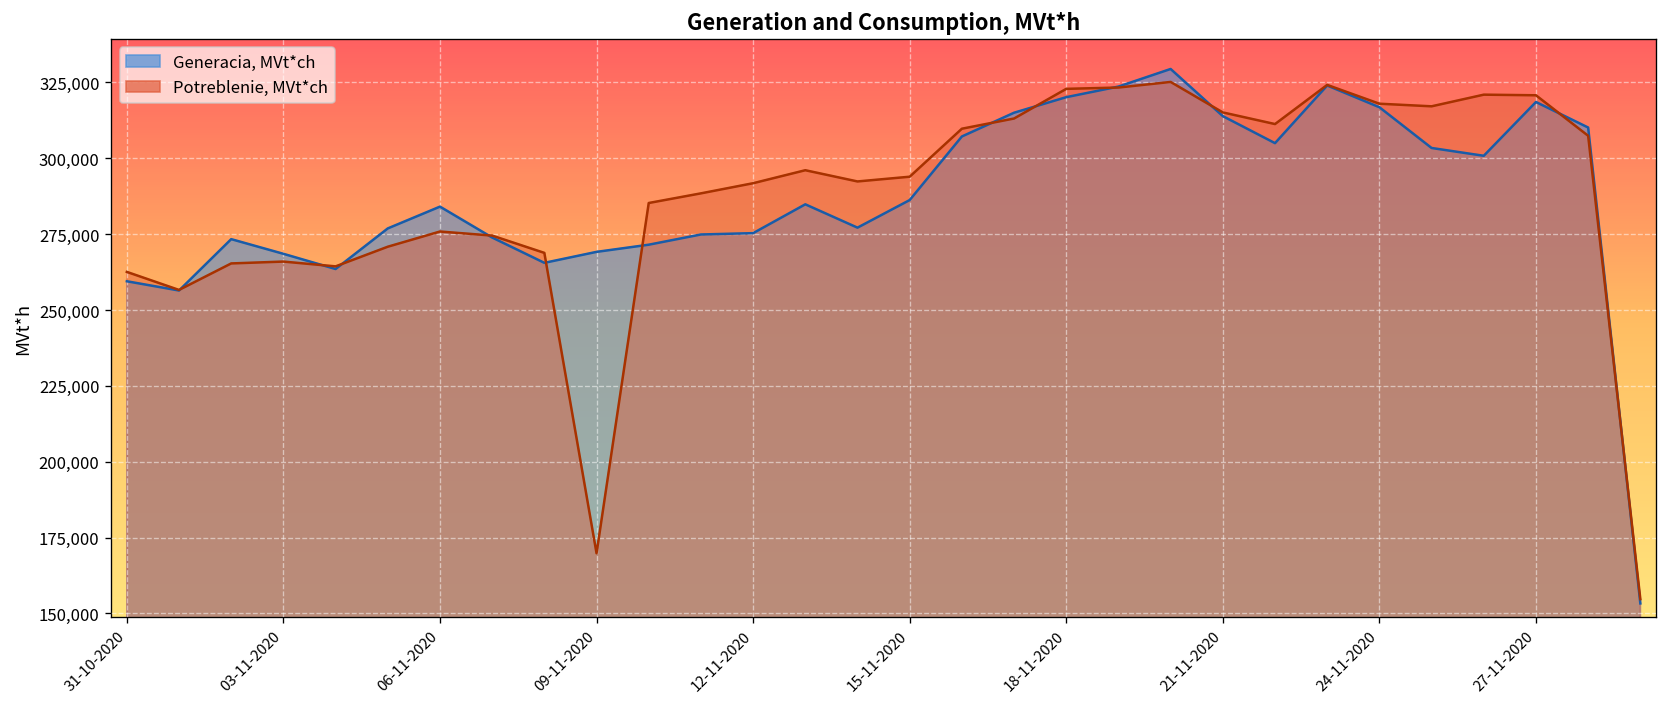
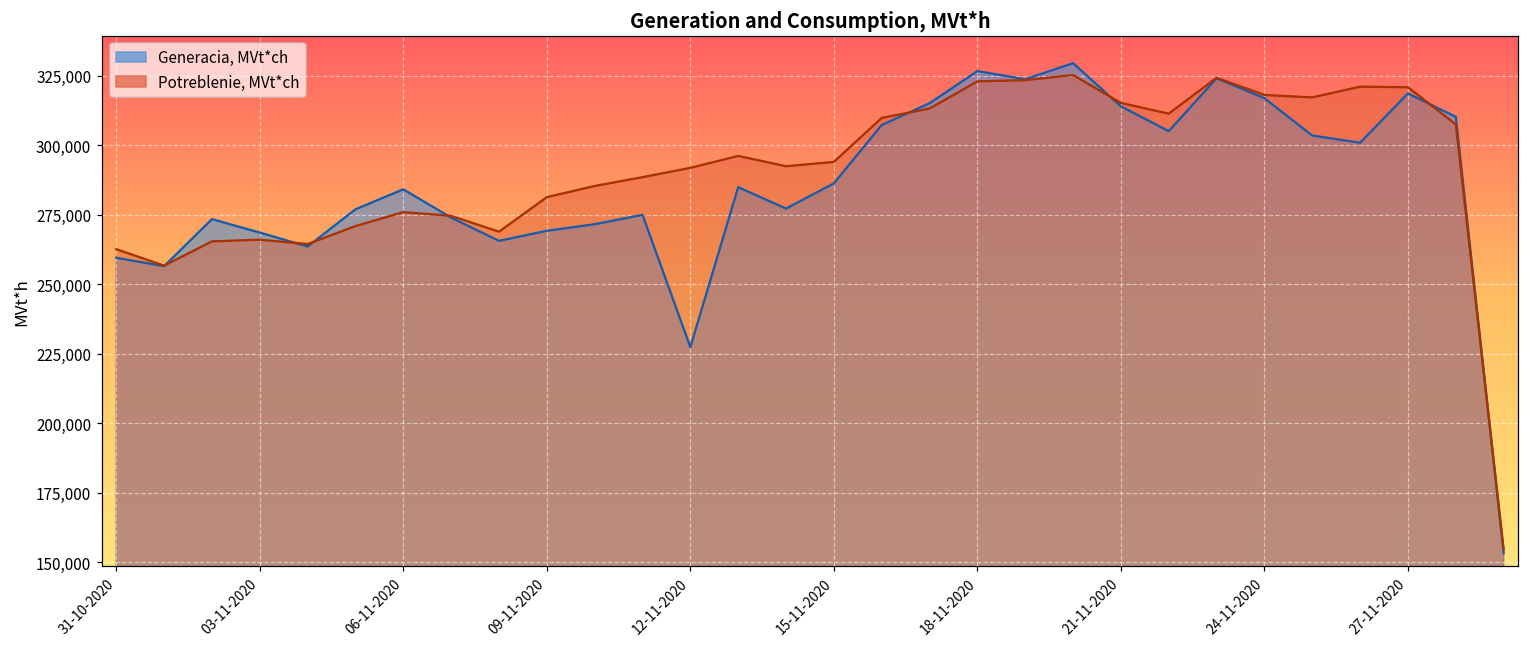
Potreblenie, MVt*ch, 09-11-2020: 170,000 -> 281,000
Generacia, MVt*ch, 12-11-2020: 275,000 -> 227,000
Generacia, MVt*ch, 18-11-2020: 320,000 -> 327,000
